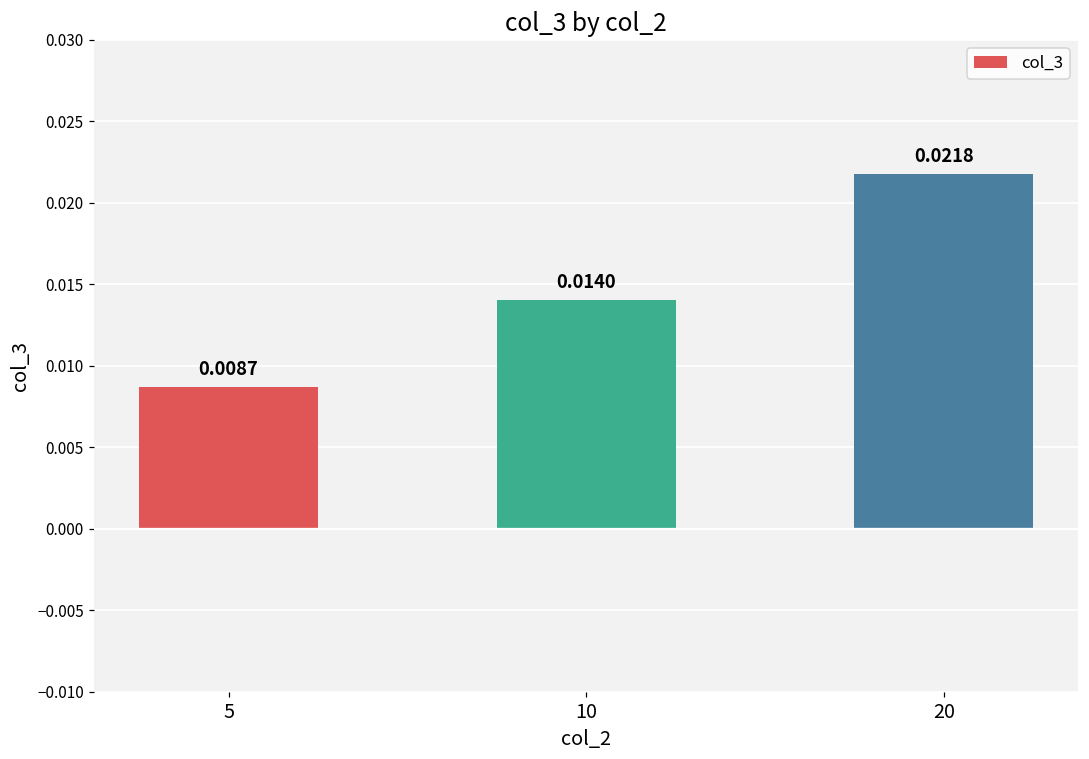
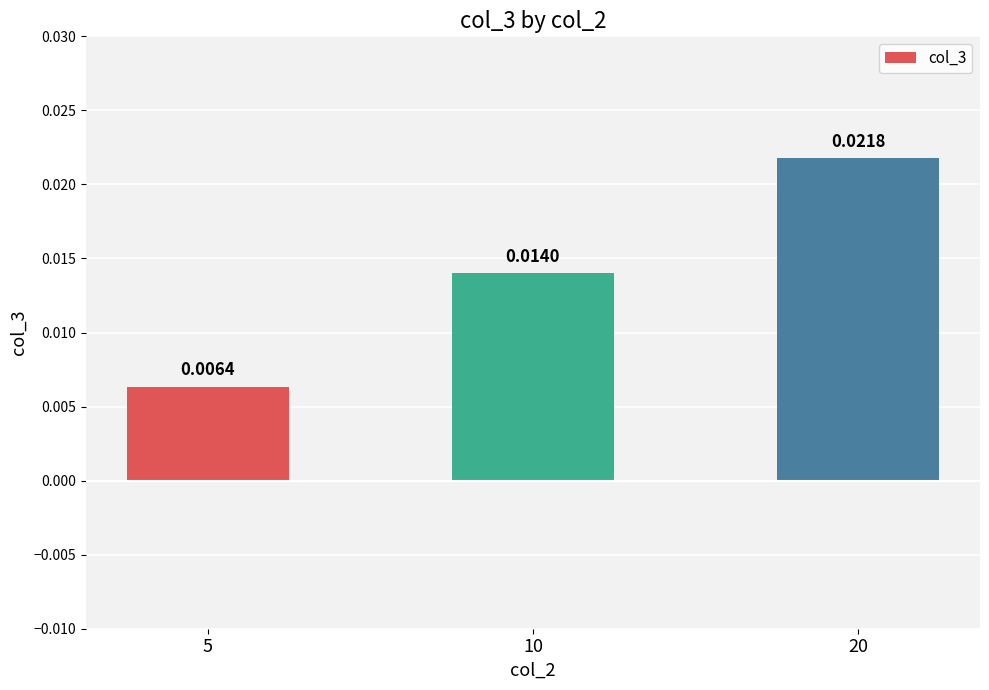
5: 0.0087 -> 0.0064
